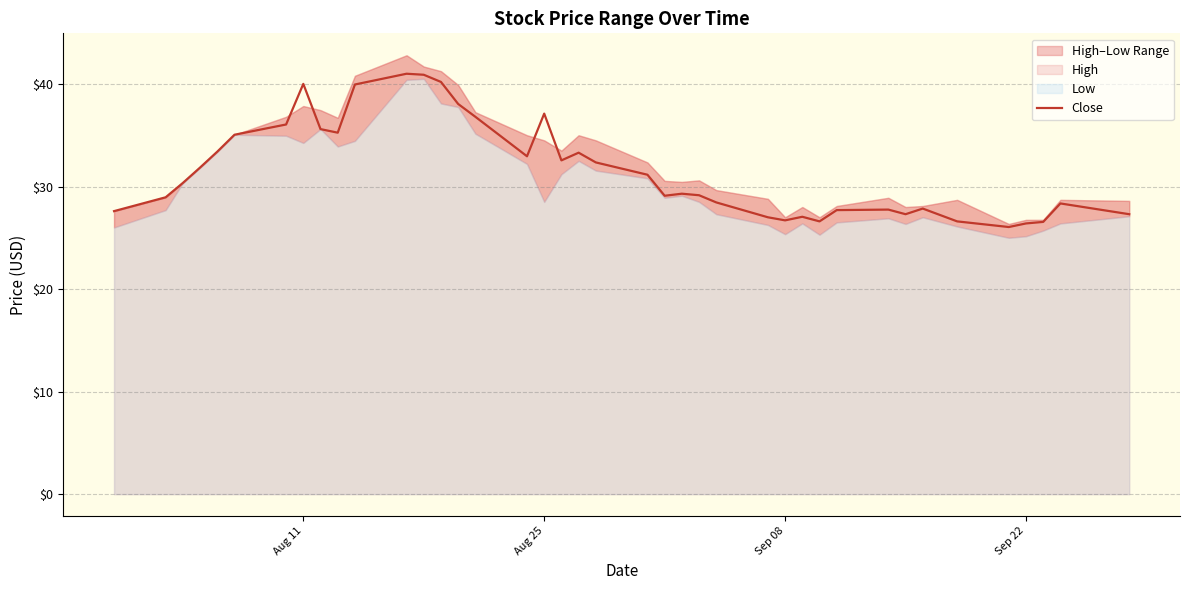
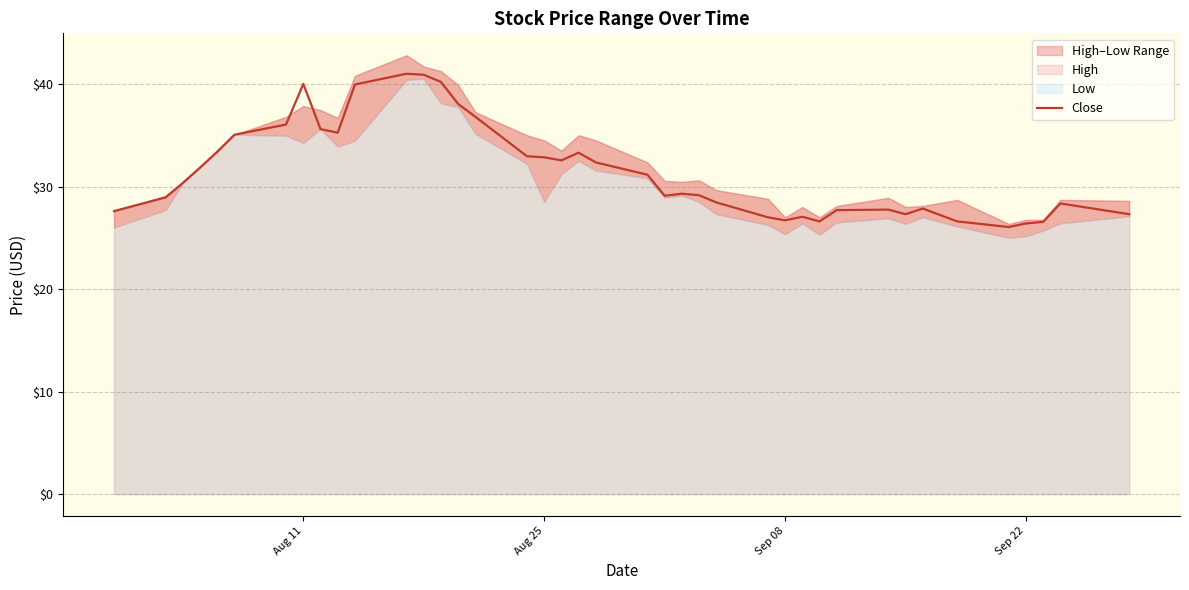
Close, Aug 25: $37.1 -> $32.9
